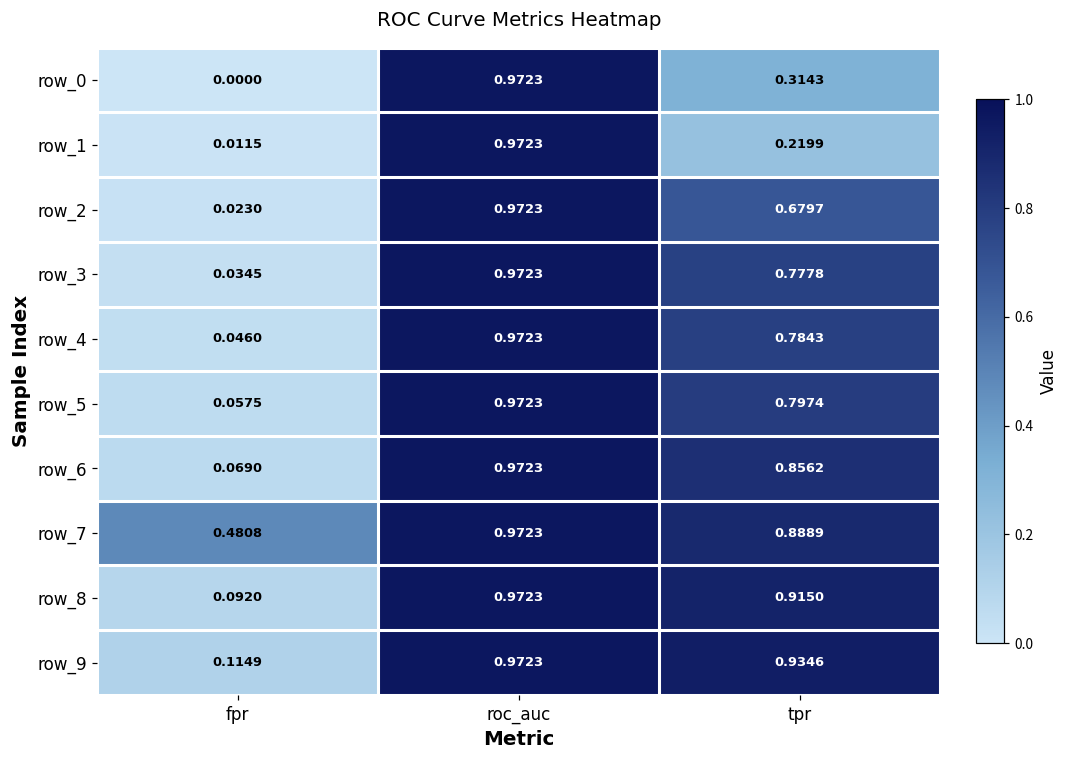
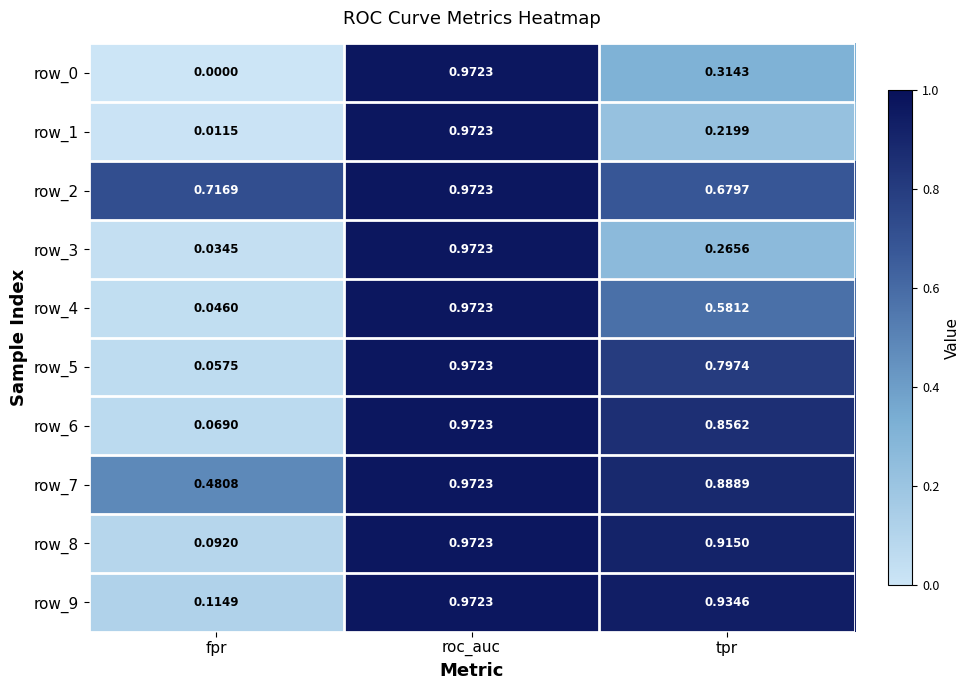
row_2, fpr: 0.0230 -> 0.7169
row_3, tpr: 0.7778 -> 0.2656
row_4, tpr: 0.7843 -> 0.5812
